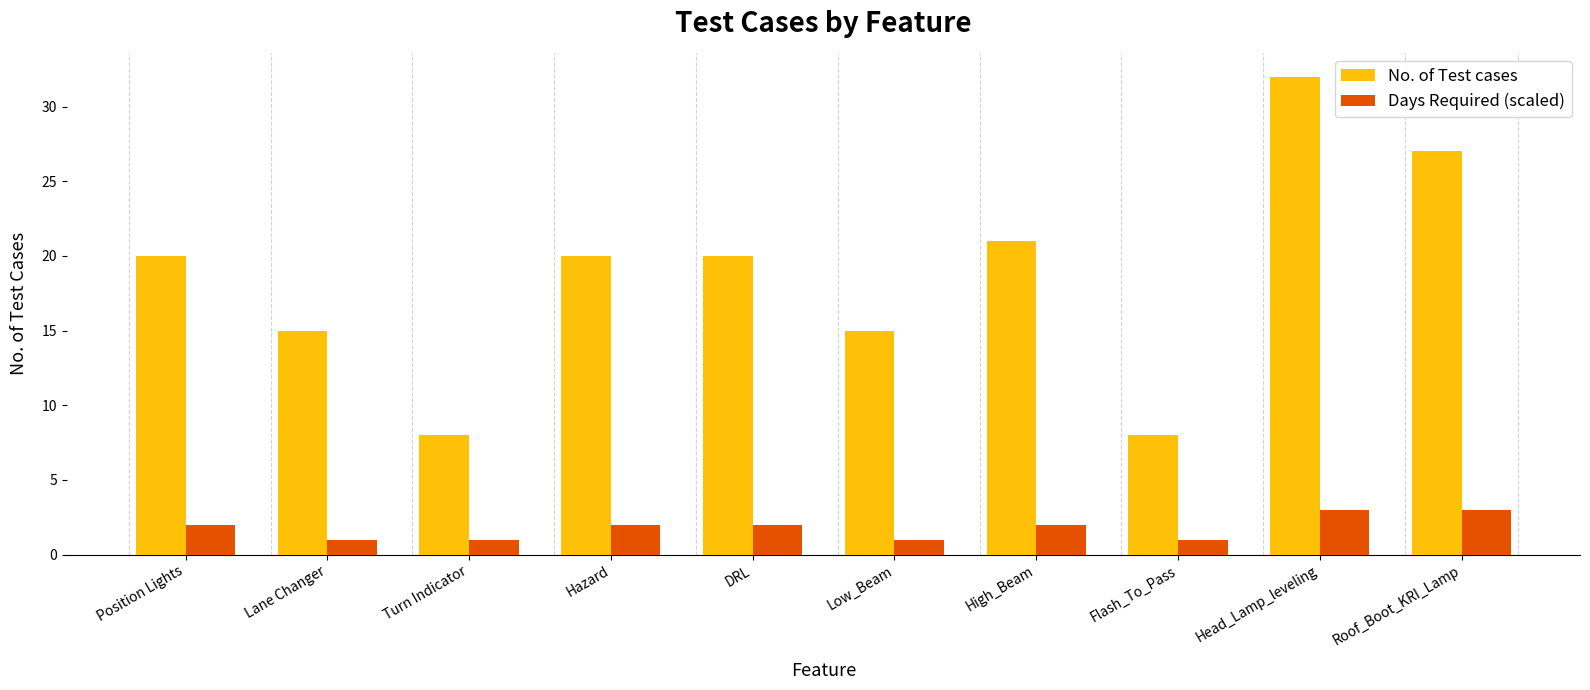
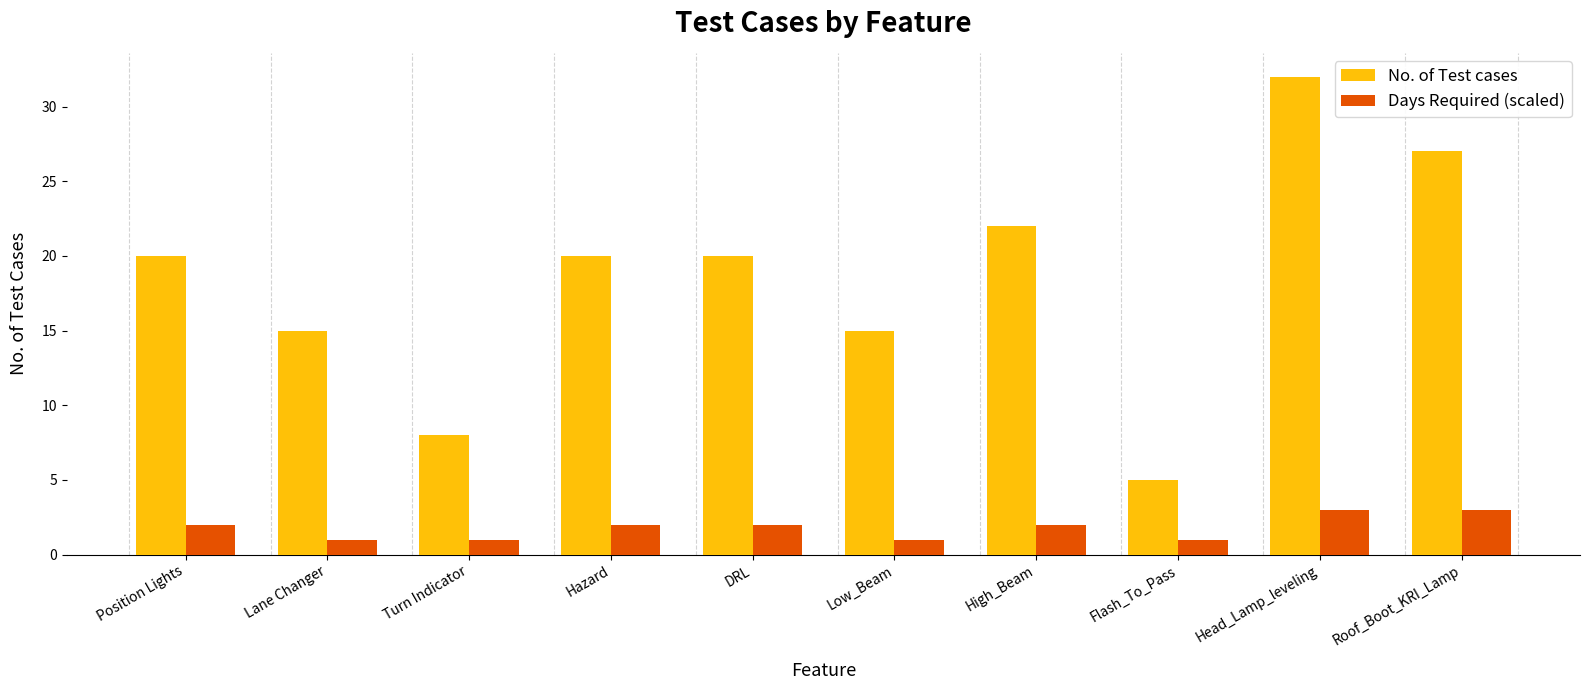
No. of Test cases, High_Beam: 21 -> 22
No. of Test cases, Flash_To_Pass: 8 -> 5
